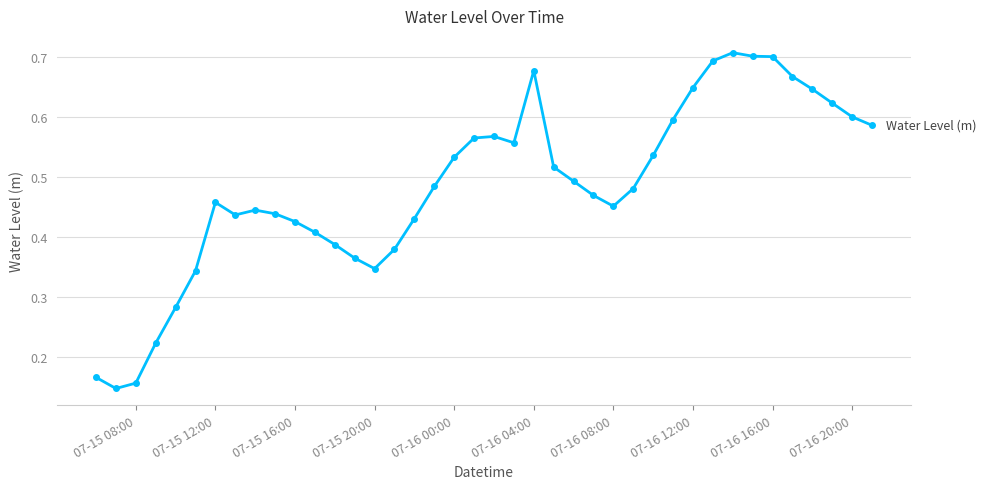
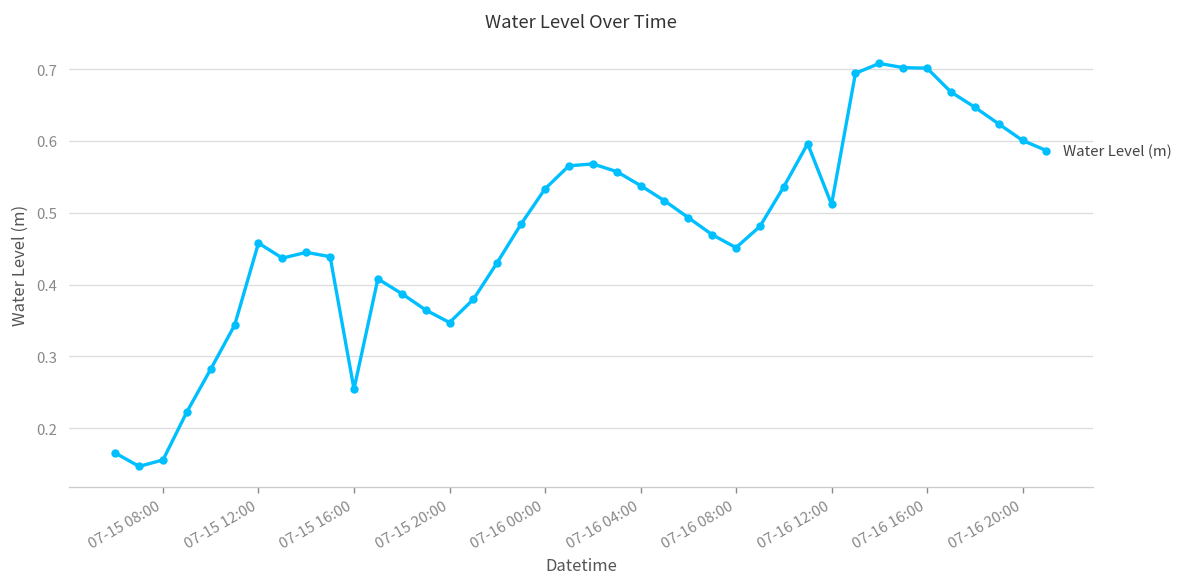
07-15 16:00: 0.43 -> 0.25
07-16 04:00: 0.68 -> 0.54
07-16 12:00: 0.65 -> 0.51
